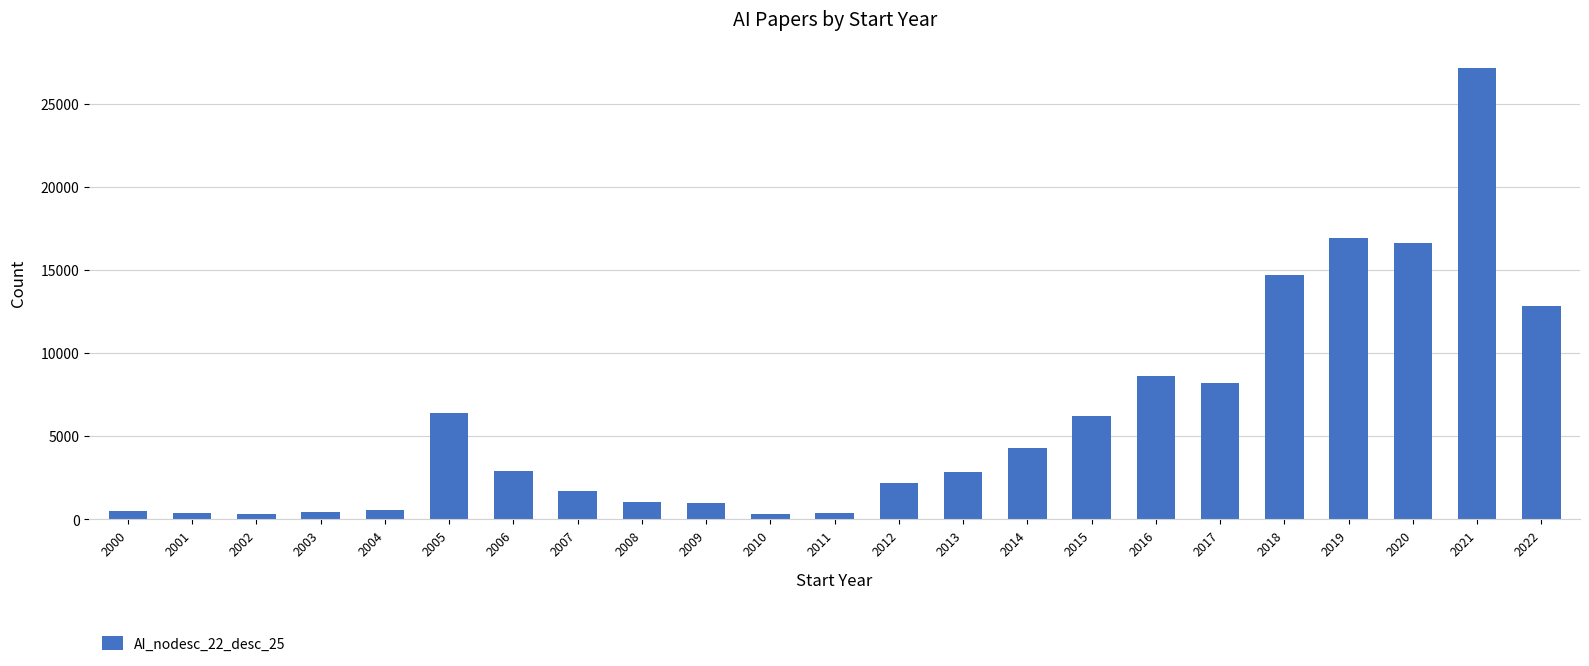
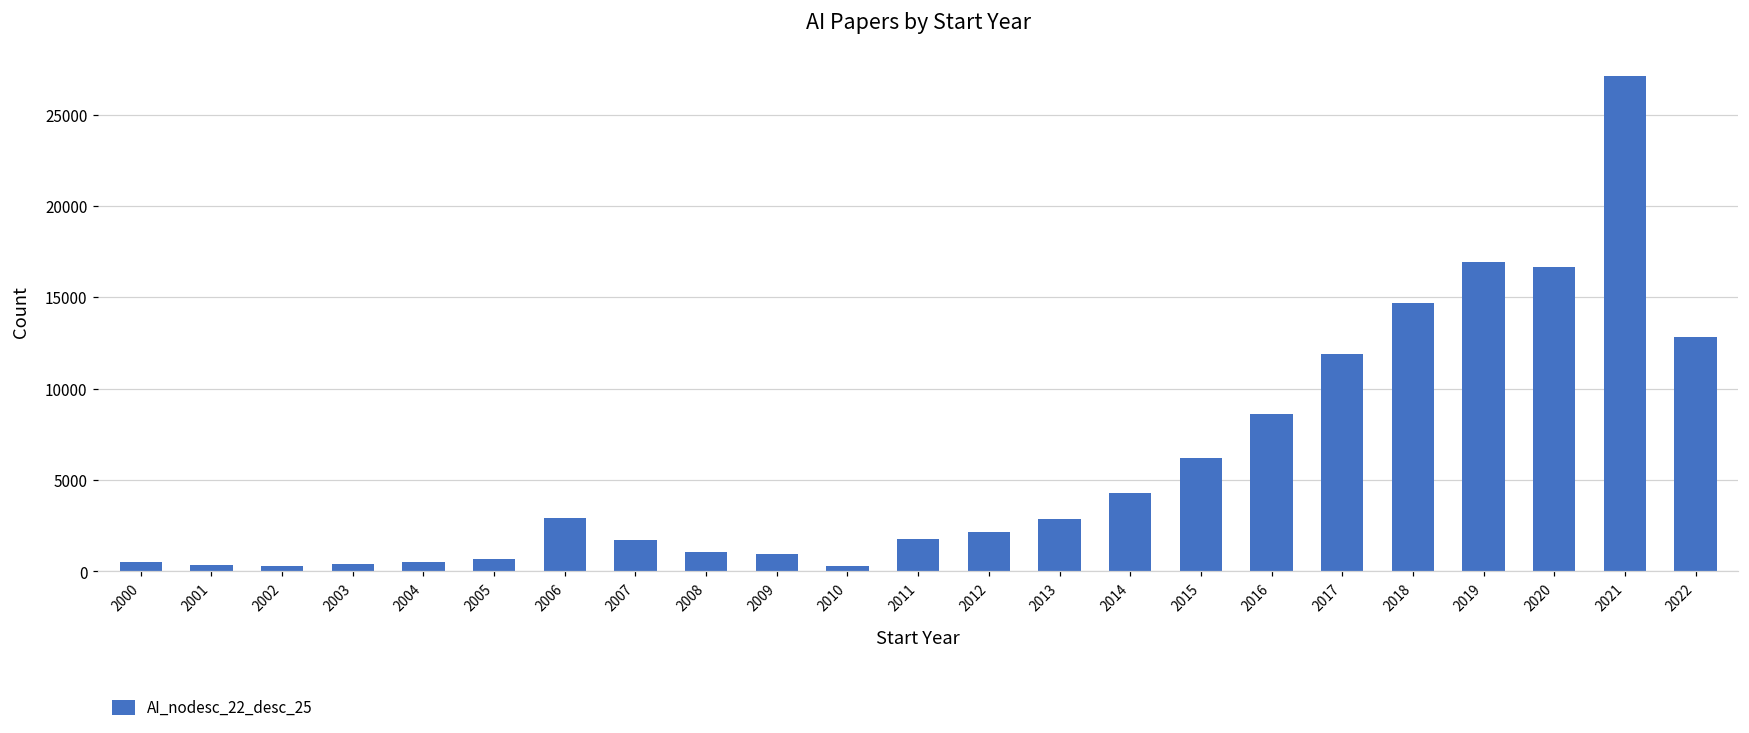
2005: 6400 -> 700
2011: 400 -> 1800
2017: 8200 -> 11900
